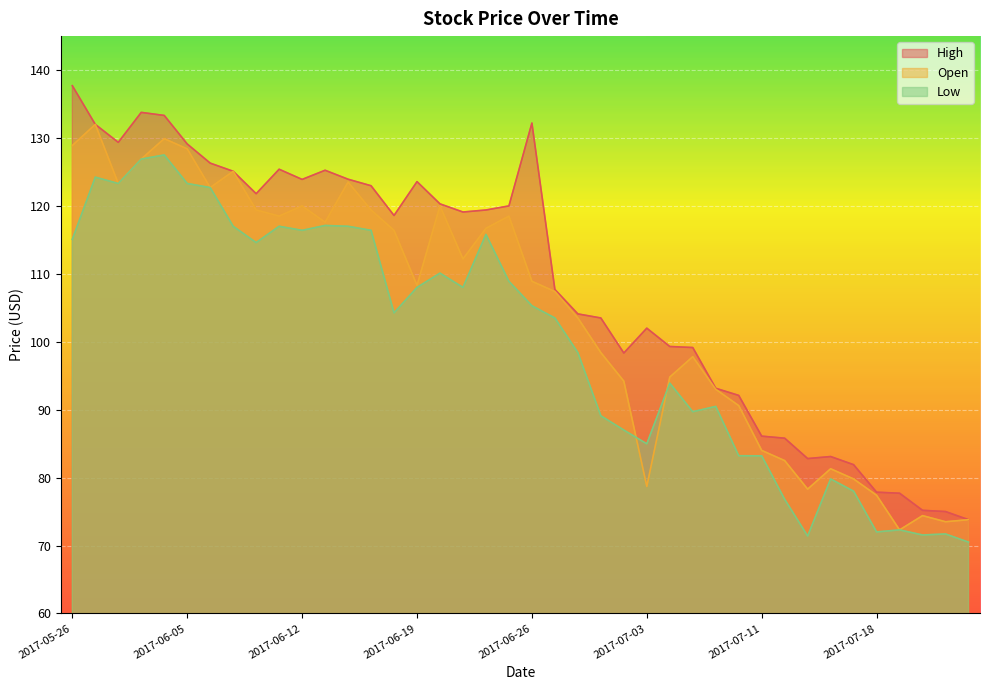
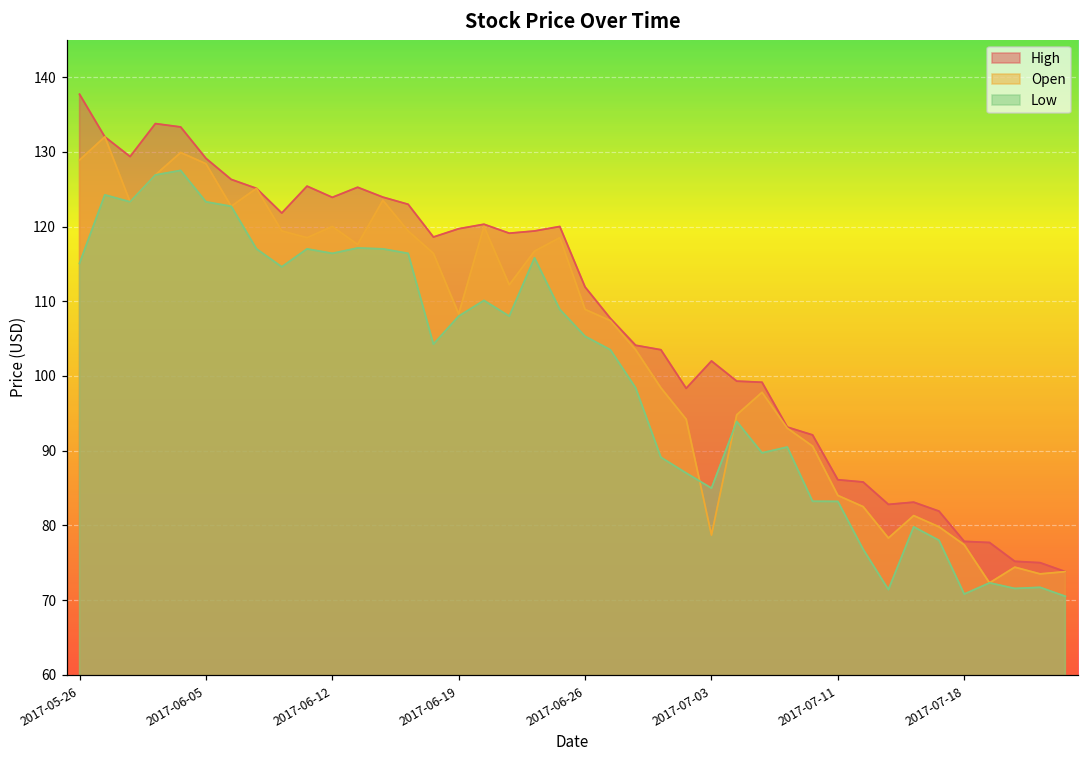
High, 2017-06-19: 124 -> 120
High, 2017-06-26: 132 -> 112
Low, 2017-07-18: 72 -> 71
